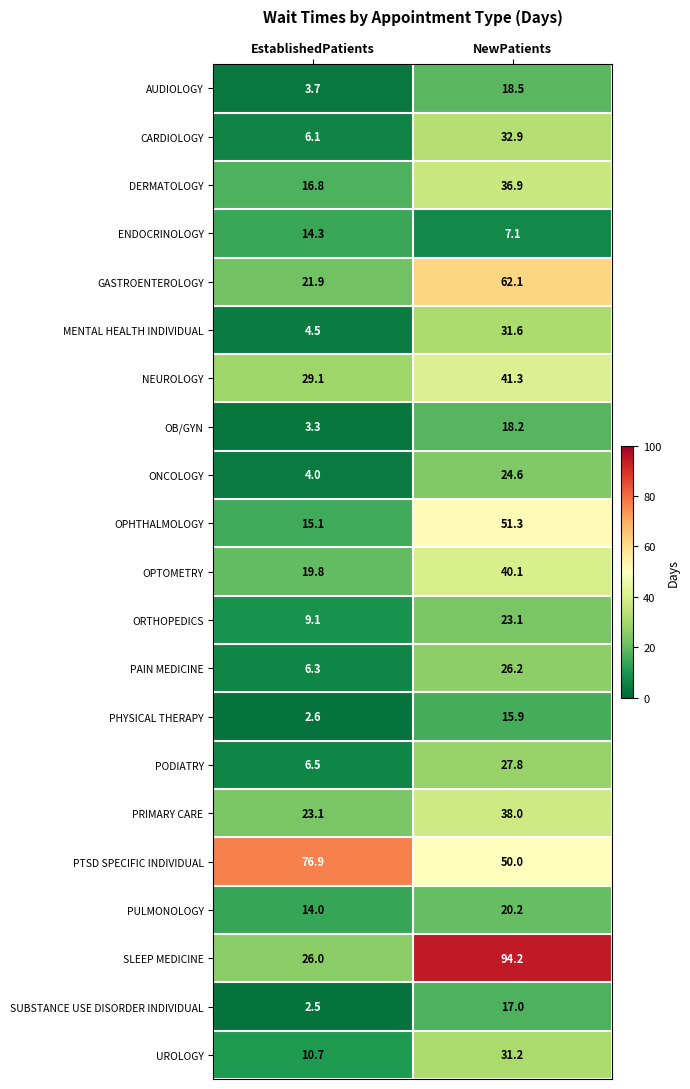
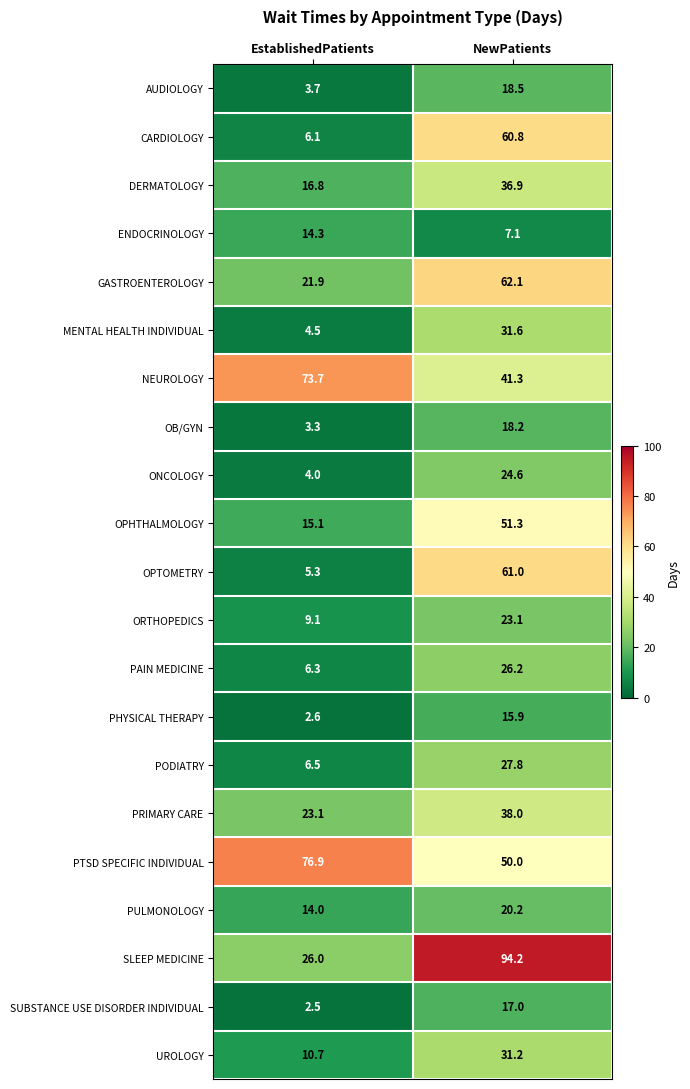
CARDIOLOGY, NewPatients: 32.9 -> 60.8
NEUROLOGY, EstablishedPatients: 29.1 -> 73.7
OPTOMETRY, EstablishedPatients: 19.8 -> 5.3
OPTOMETRY, NewPatients: 40.1 -> 61.0
